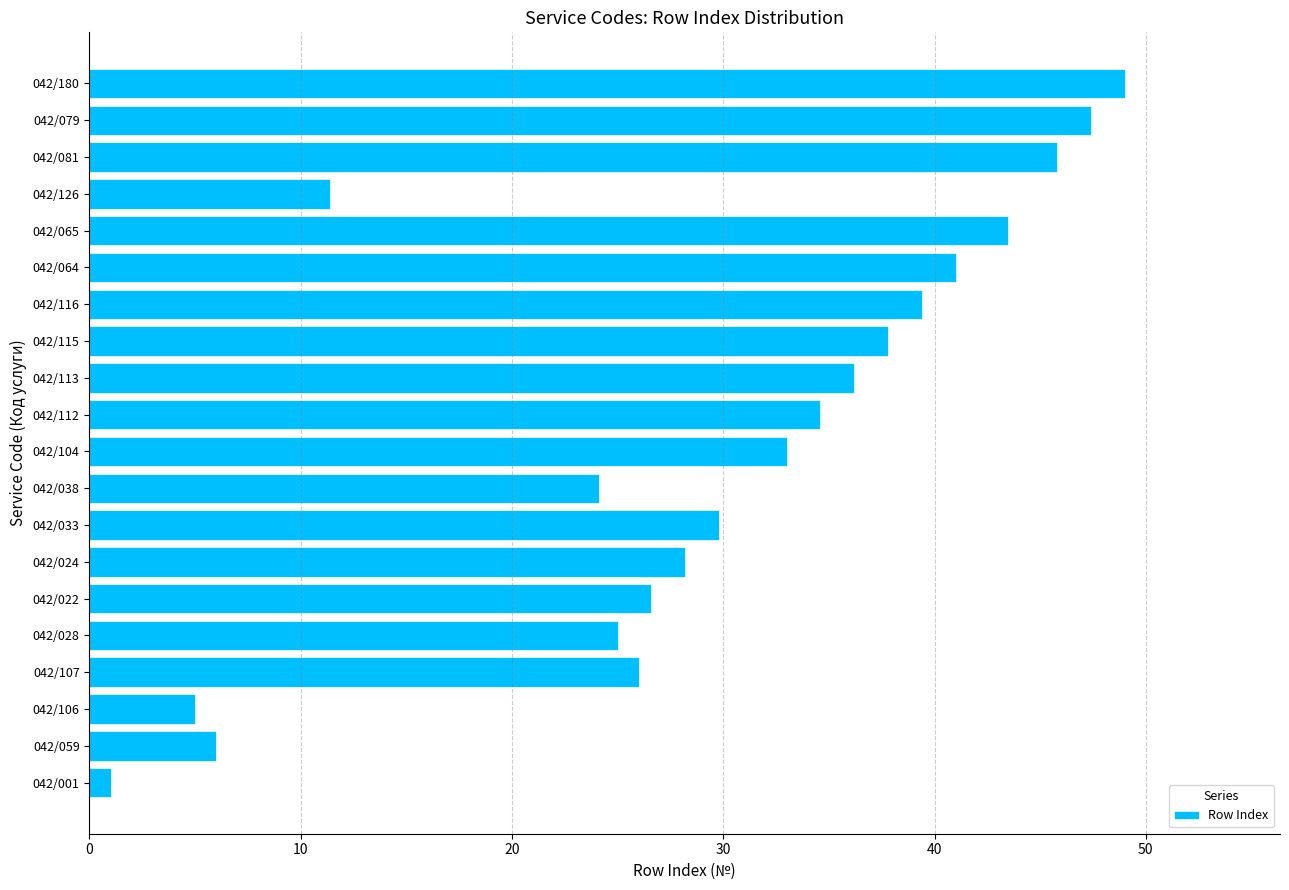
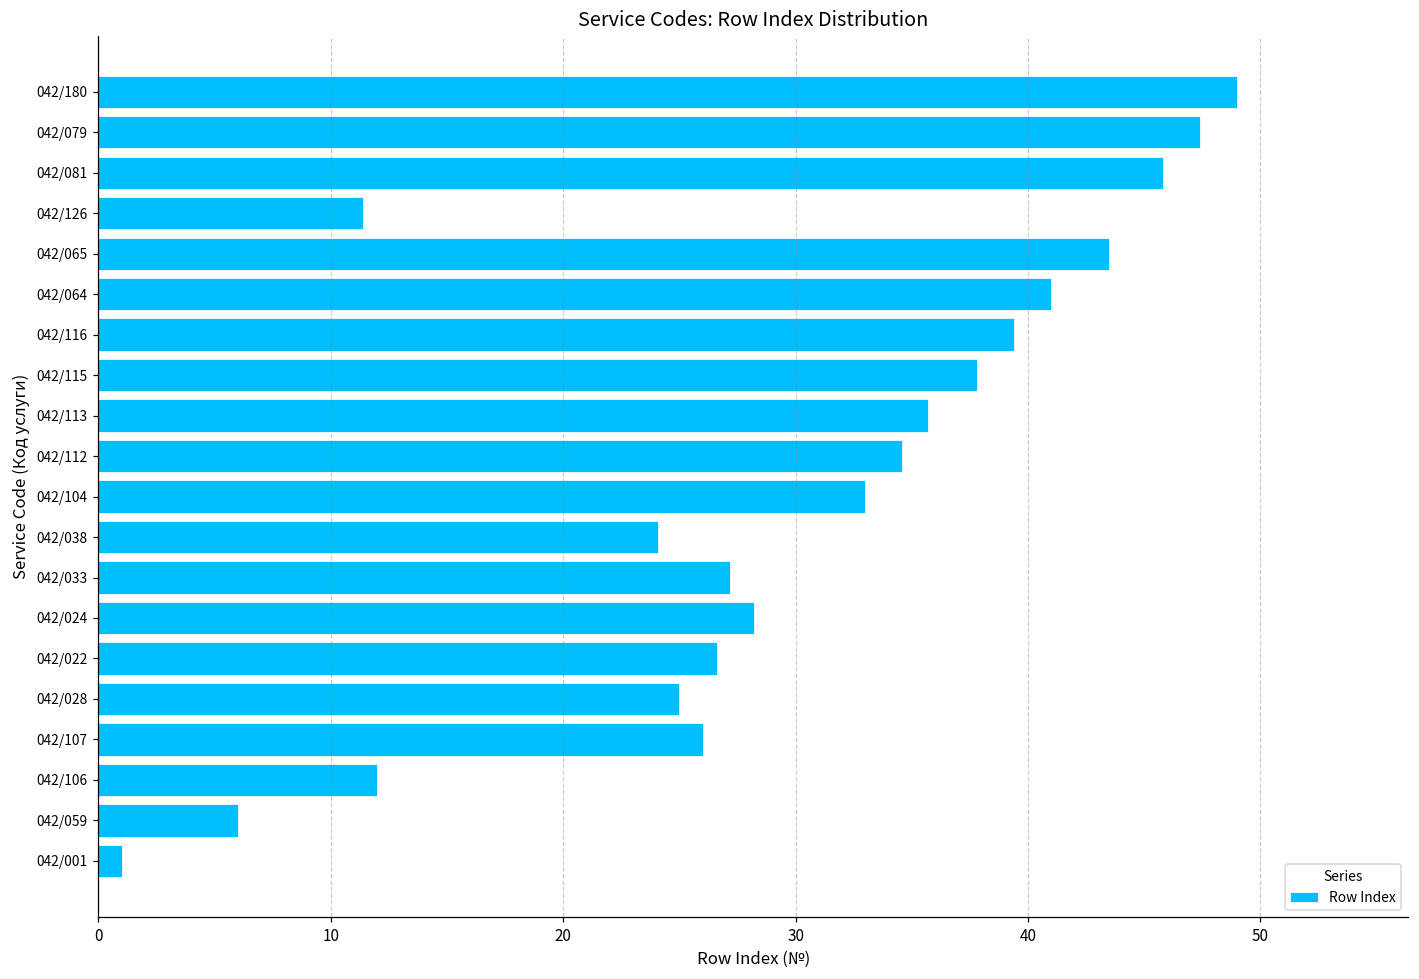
042/113: 36.2 -> 35.7
042/033: 29.8 -> 27.2
042/106: 5 -> 12
